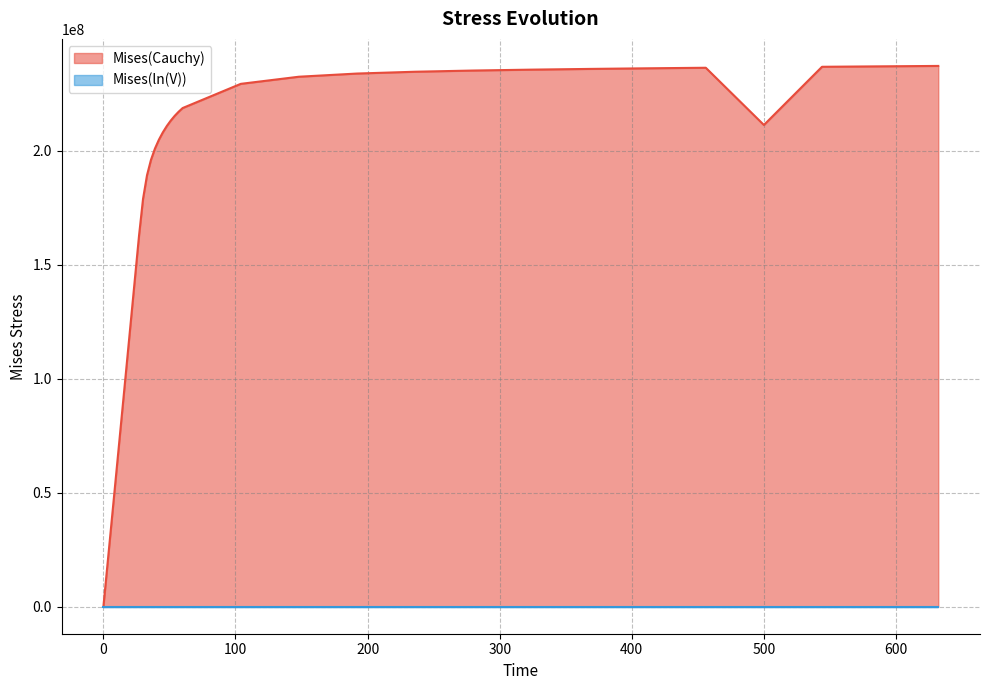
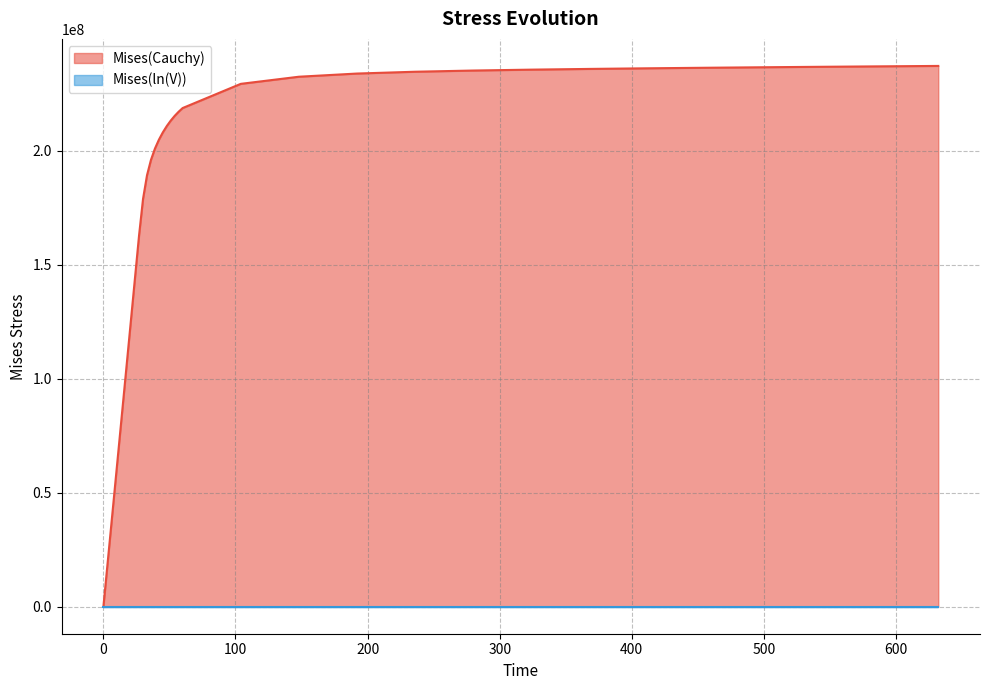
Mises(Cauchy), 500: 211000000 -> 237000000
